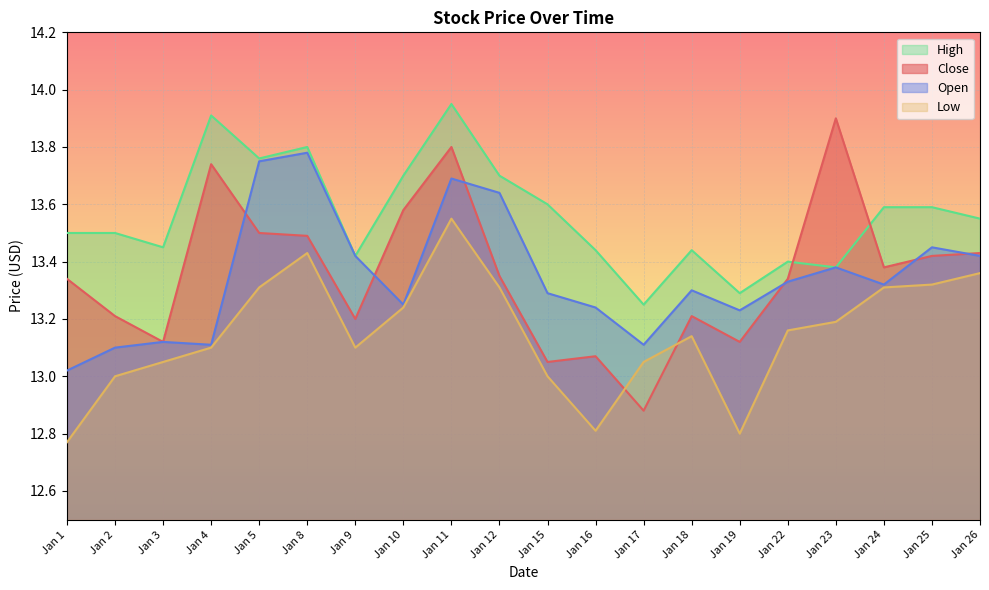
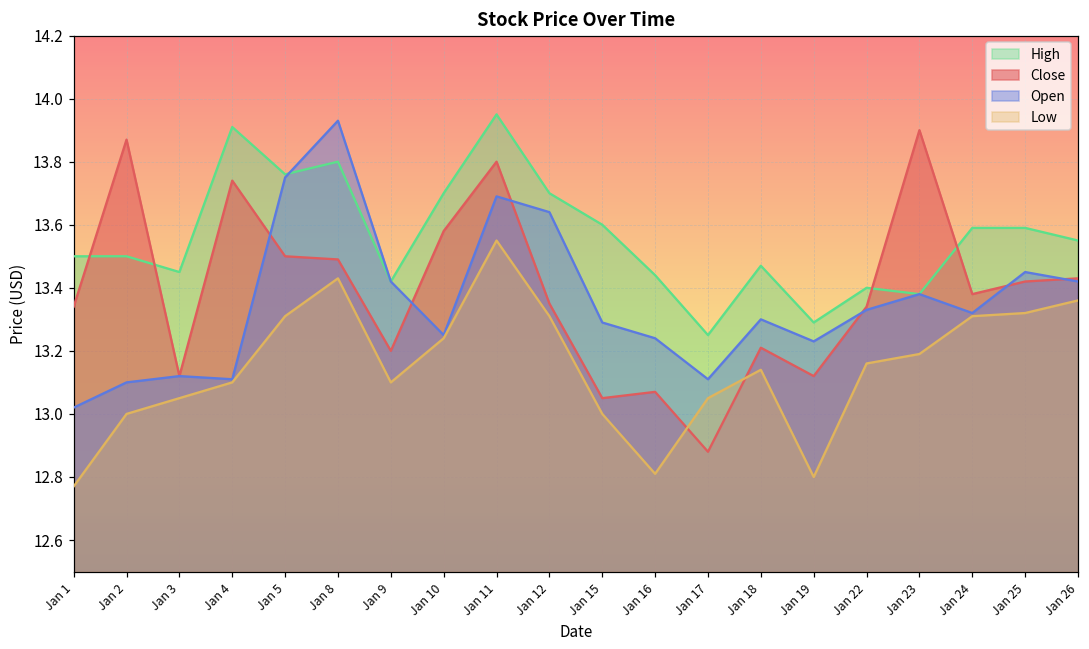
Close, Jan 2: 13.21 -> 13.87
Open, Jan 8: 13.78 -> 13.93
High, Jan 18: 13.44 -> 13.47
